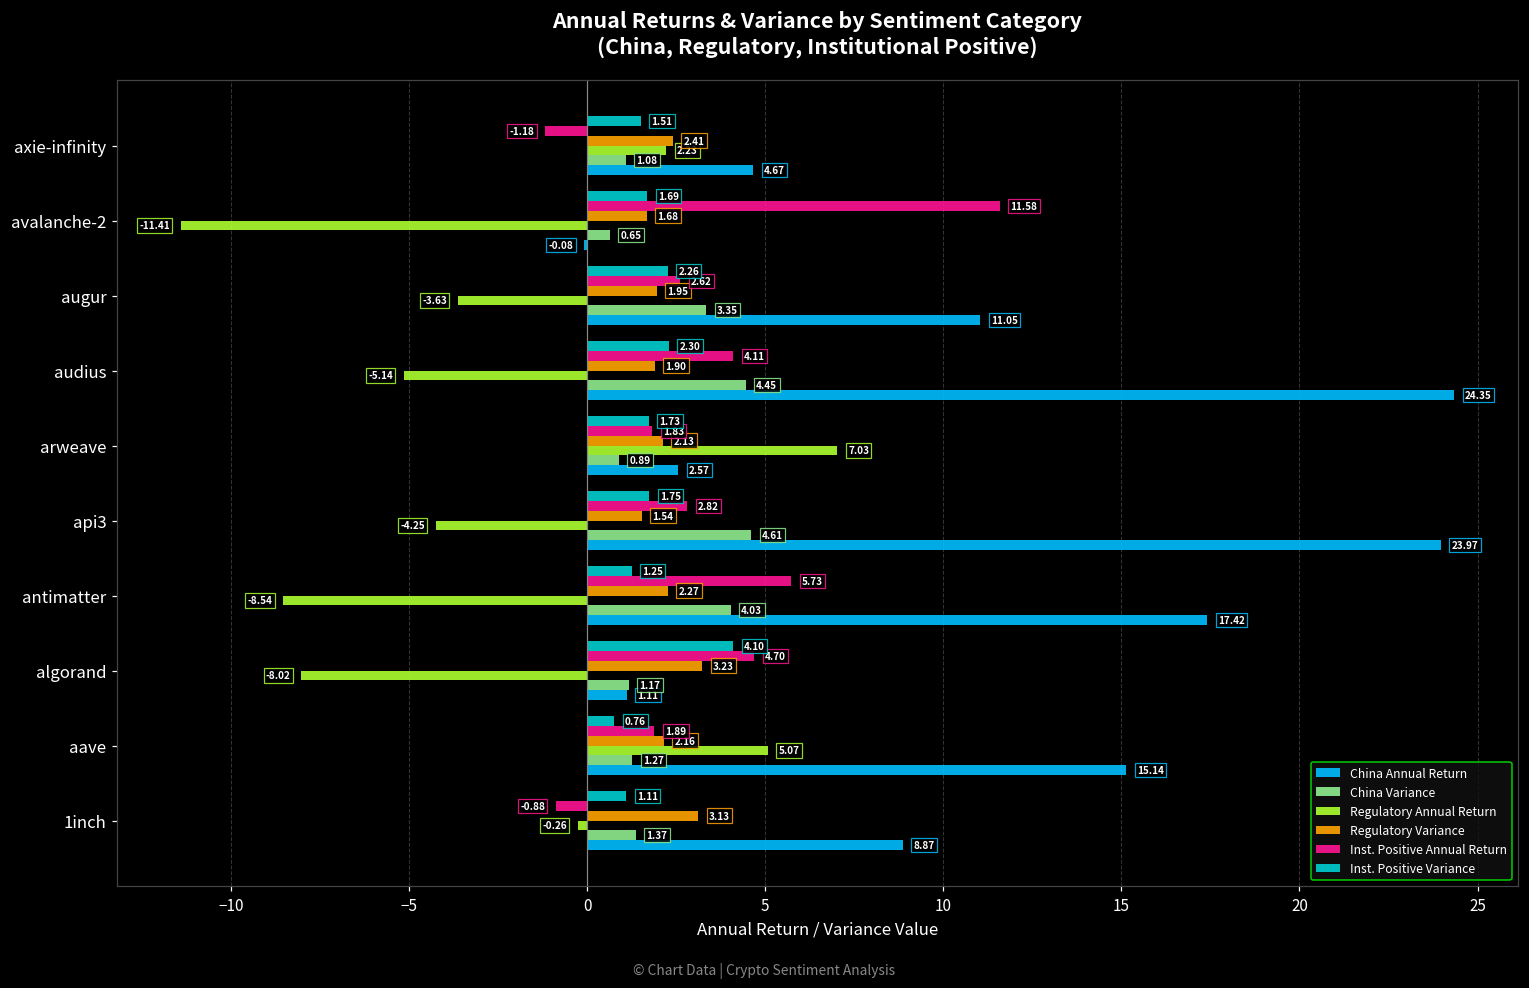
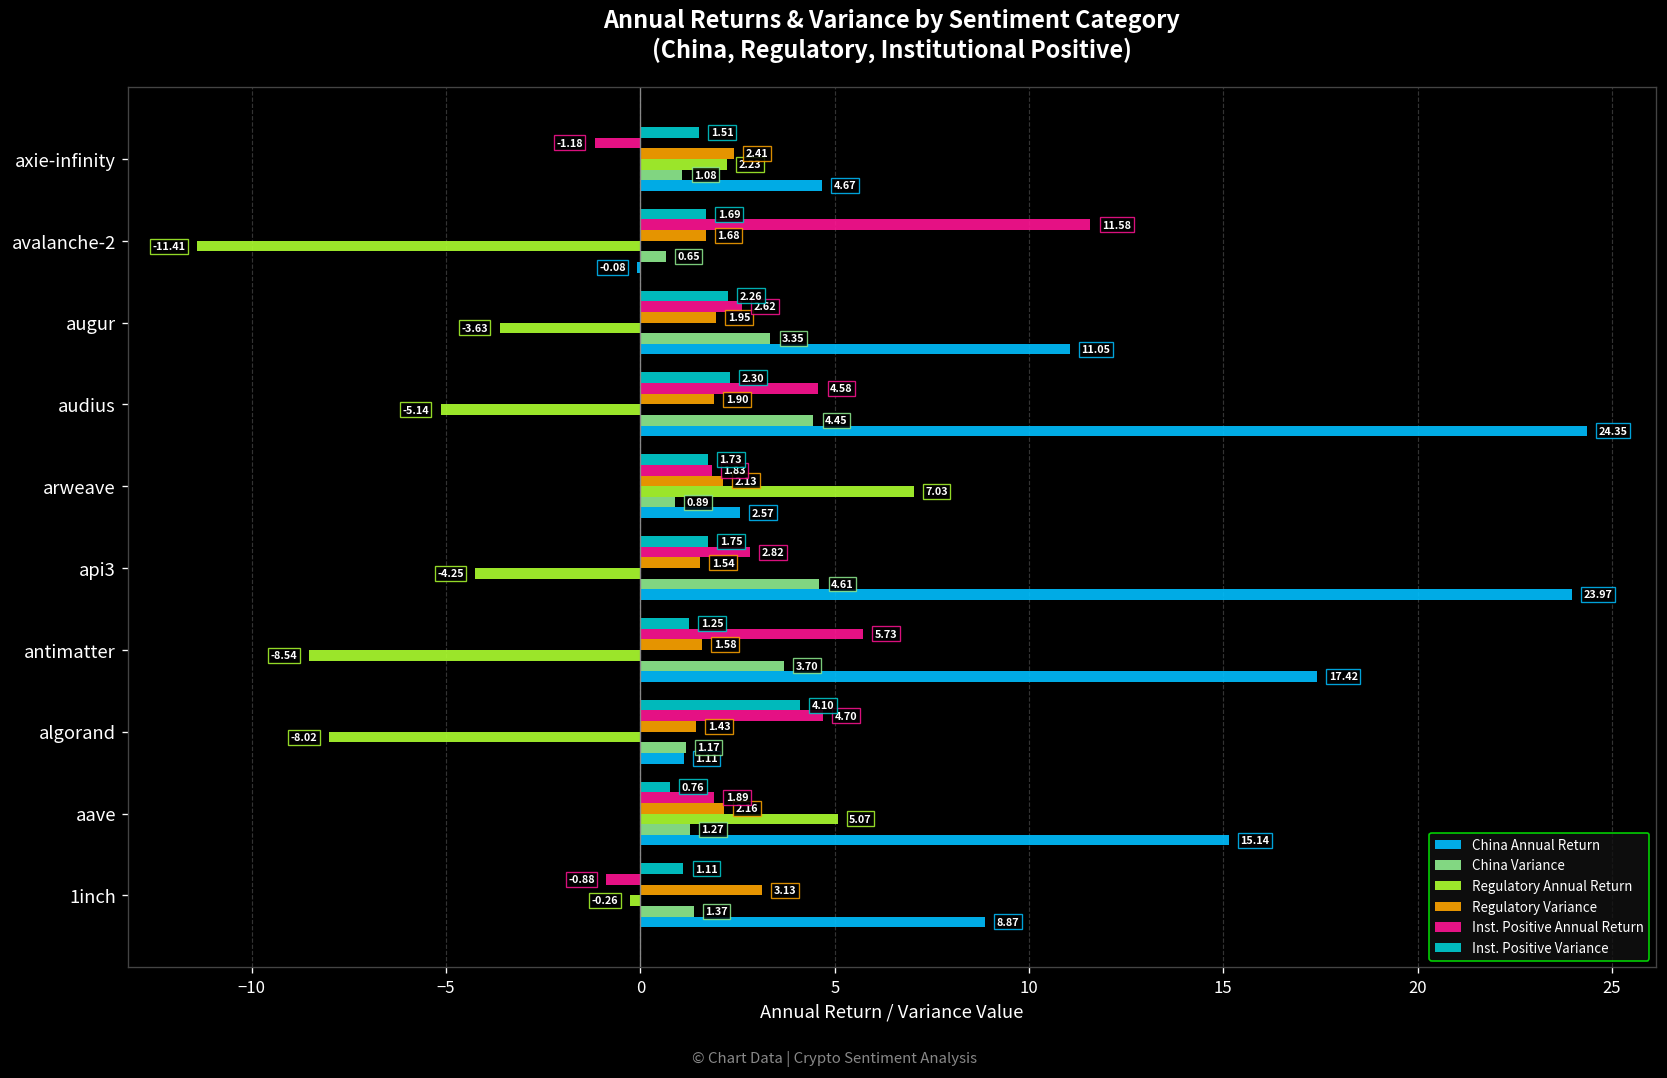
Inst. Positive Annual Return, audius: 4.11 -> 4.58
Regulatory Variance, antimatter: 2.27 -> 1.58
China Variance, antimatter: 4.03 -> 3.70
Regulatory Variance, algorand: 3.23 -> 1.43
